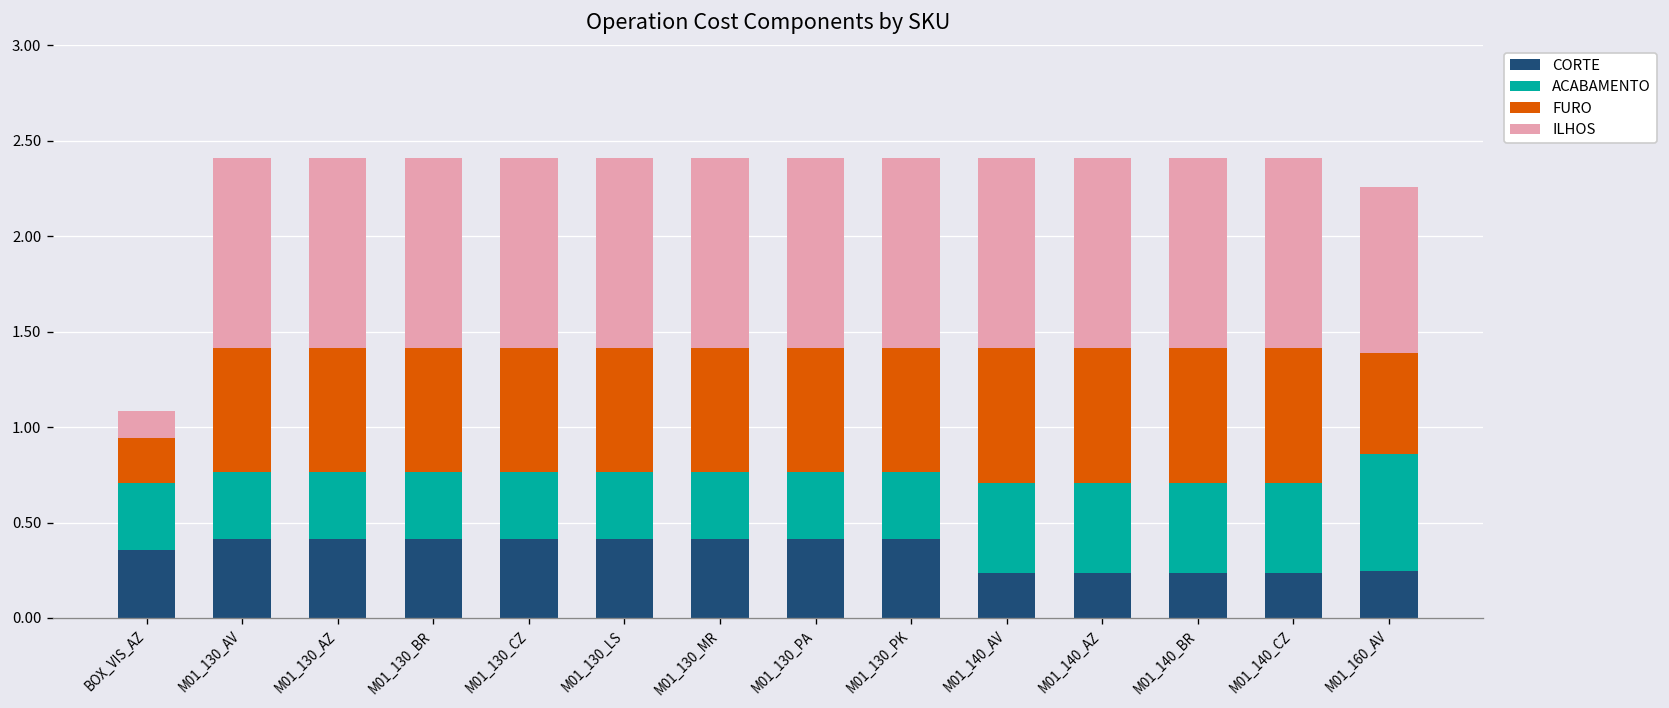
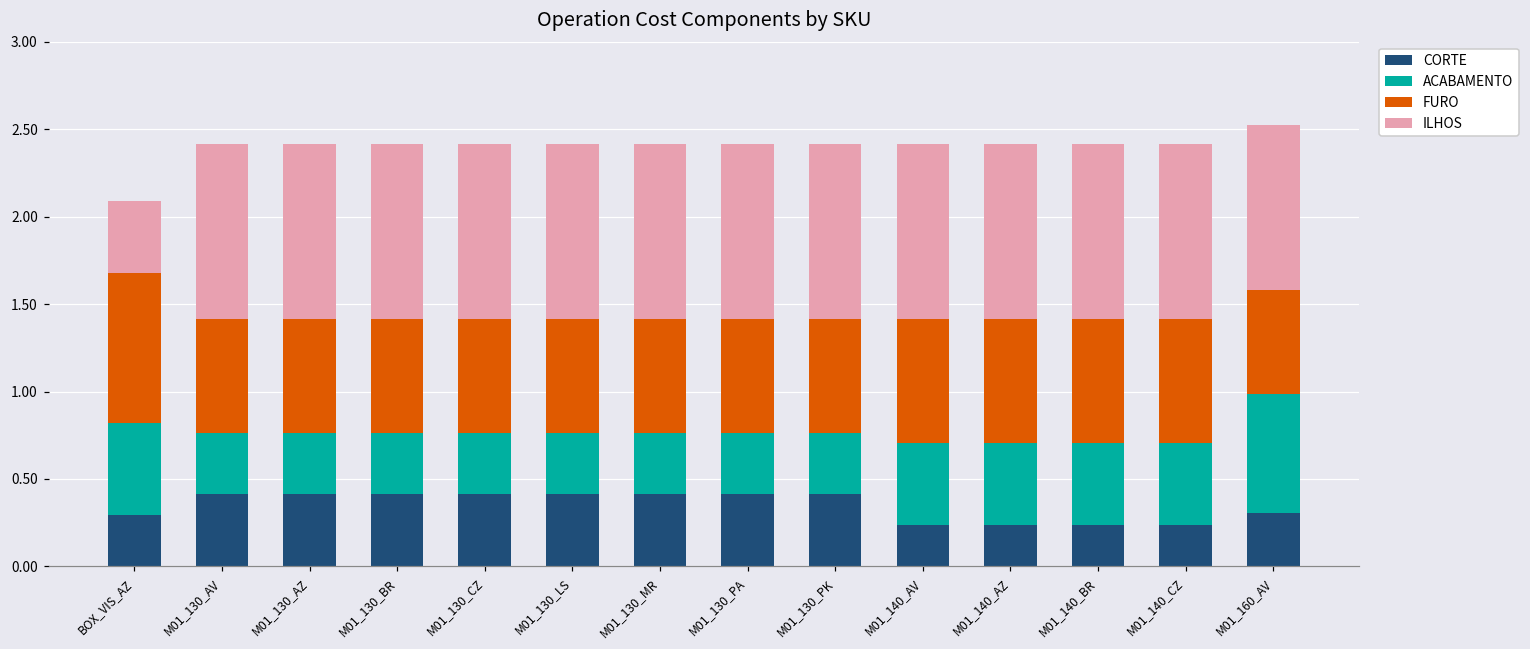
CORTE, BOX_VIS_AZ: 0.35 -> 0.29
ACABAMENTO, BOX_VIS_AZ: 0.35 -> 0.53
FURO, BOX_VIS_AZ: 0.24 -> 0.85
ILHOS, BOX_VIS_AZ: 0.14 -> 0.41
CORTE, M01_160_AV: 0.25 -> 0.31
ACABAMENTO, M01_160_AV: 0.61 -> 0.68
FURO, M01_160_AV: 0.53 -> 0.60
ILHOS, M01_160_AV: 0.87 -> 0.94
